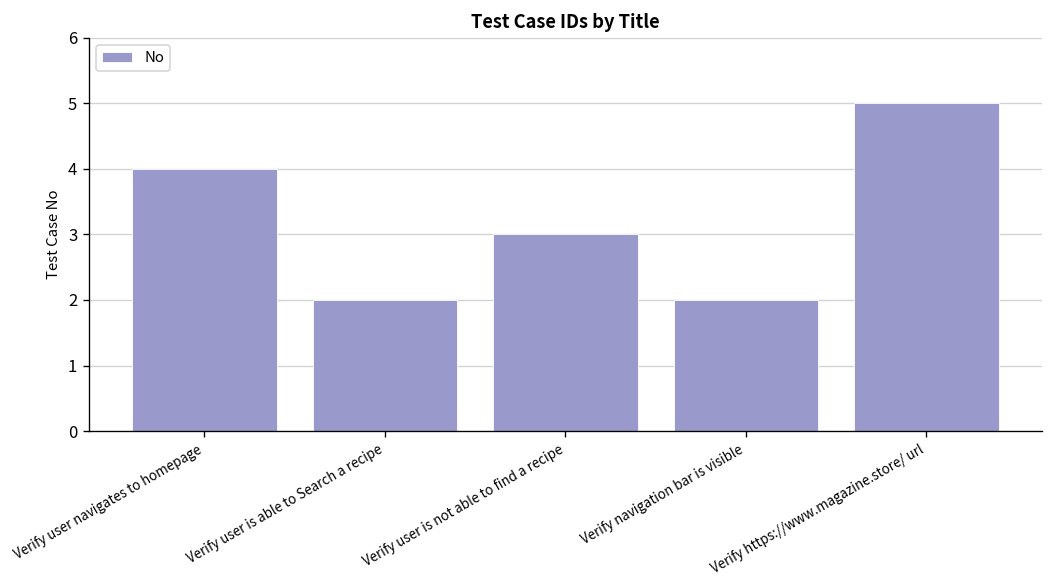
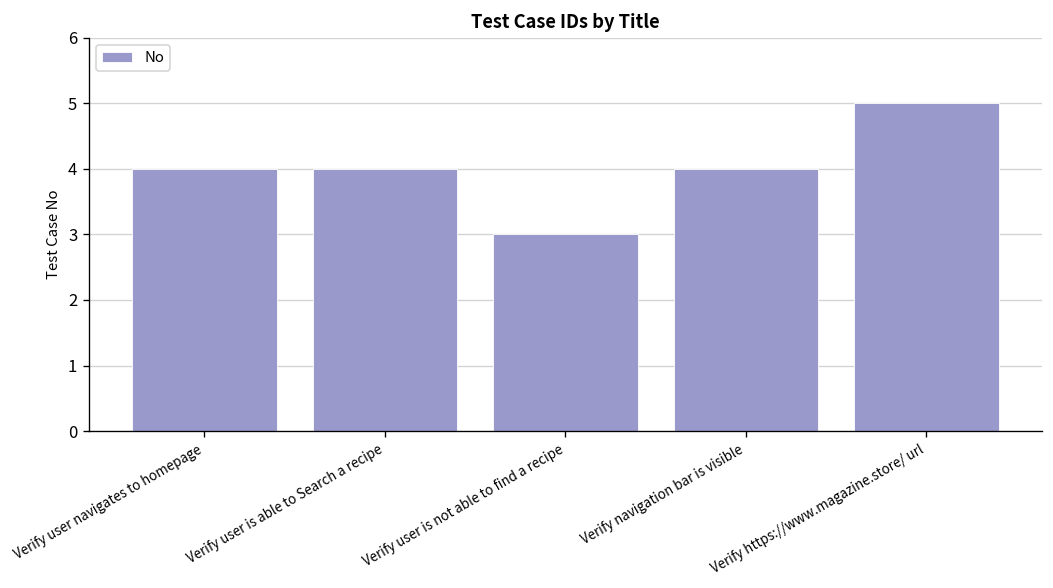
Verify user is able to Search a recipe: 2 -> 4
Verify navigation bar is visible: 2 -> 4
